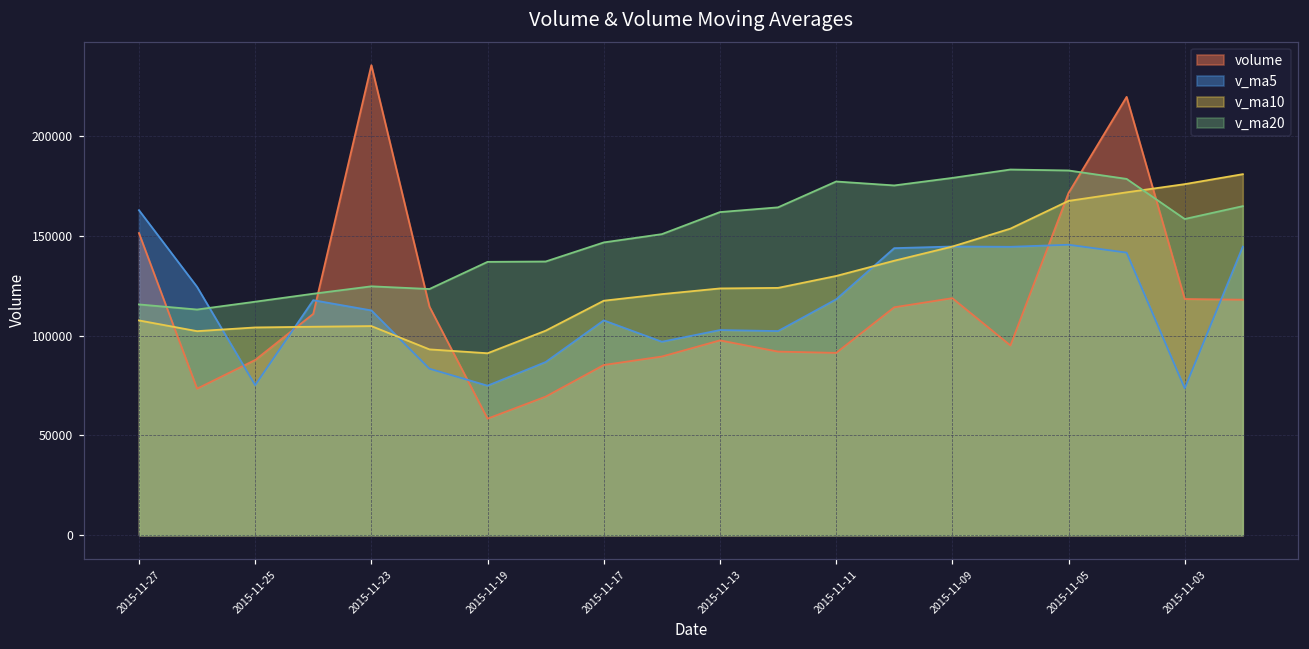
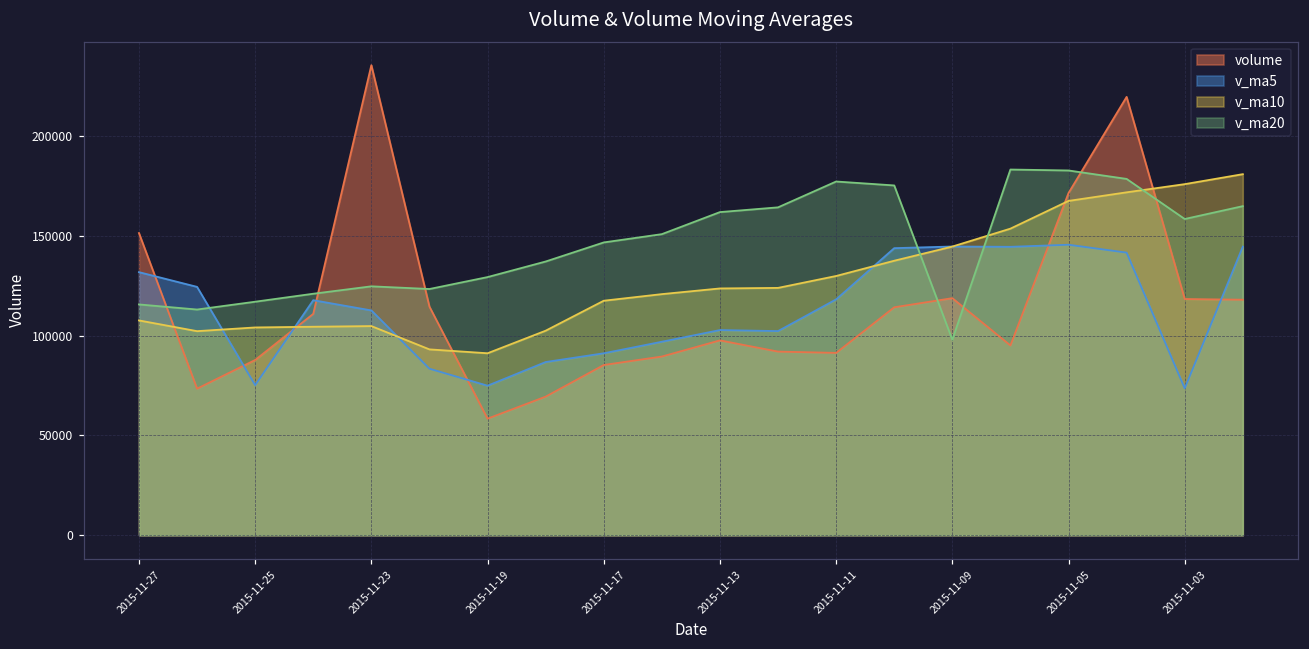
v_ma5, 2015-11-27: 163000 -> 132000
v_ma20, 2015-11-19: 137000 -> 129000
v_ma5, 2015-11-17: 108000 -> 91000
v_ma20, 2015-11-09: 179000 -> 98000
